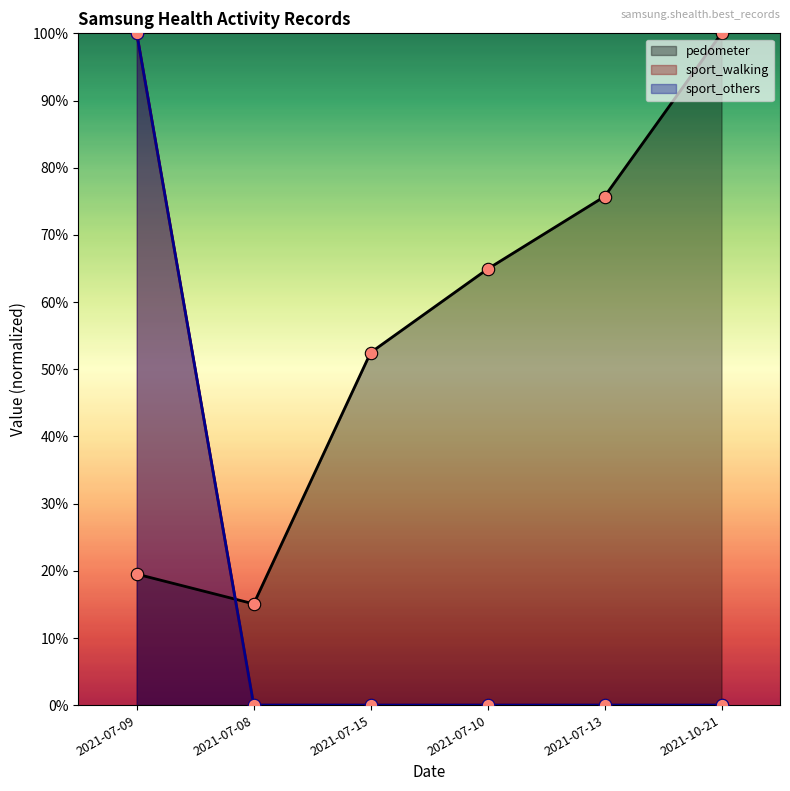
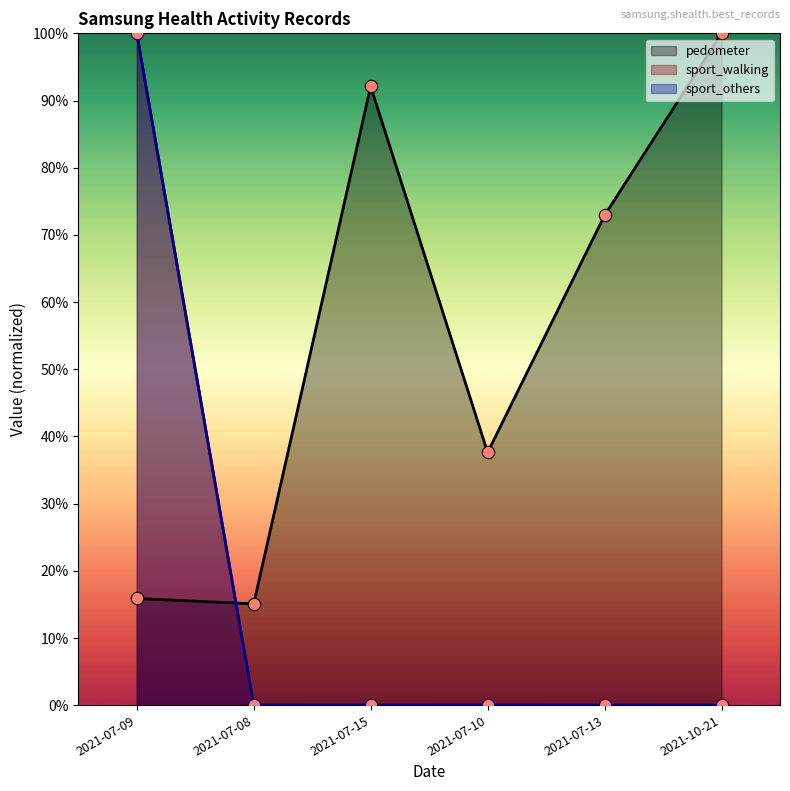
pedometer, 2021-07-09: 19% -> 16%
pedometer, 2021-07-15: 52% -> 92%
pedometer, 2021-07-10: 65% -> 38%
pedometer, 2021-07-13: 76% -> 73%
